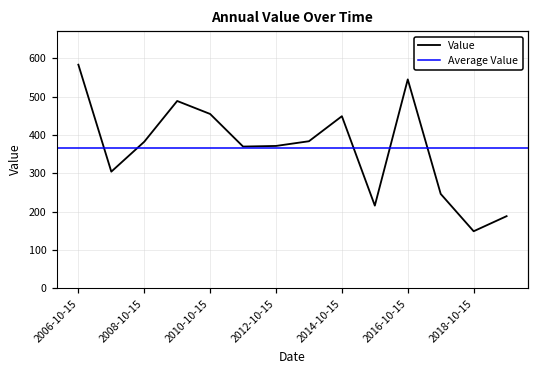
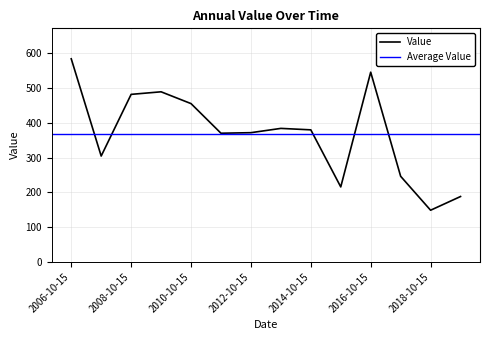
2008-10-15: 380 -> 480
2014-10-15: 450 -> 380
